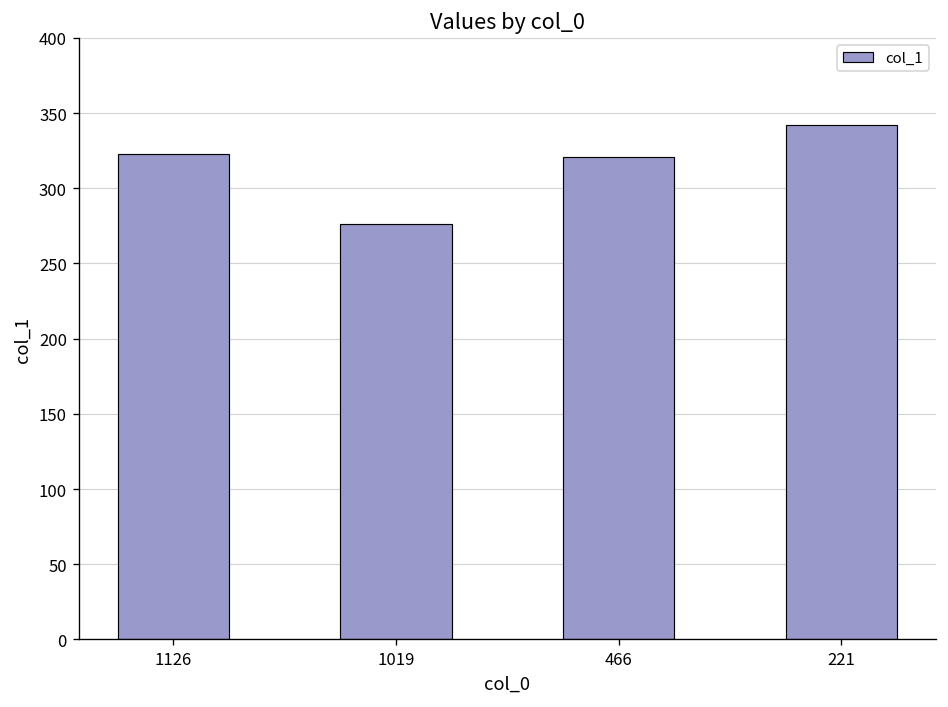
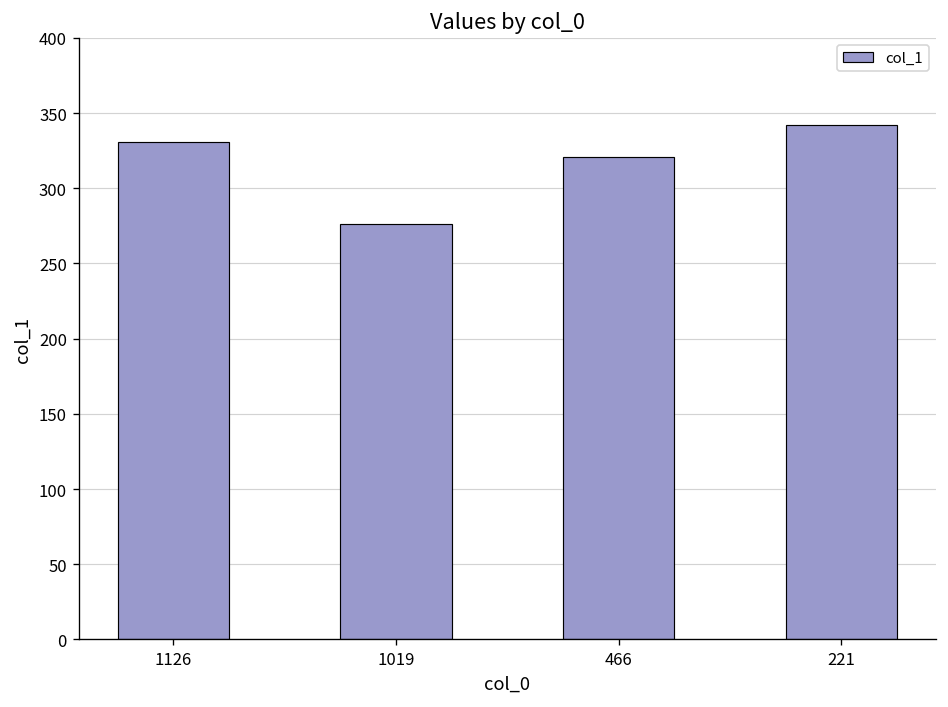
1126: 323 -> 331
